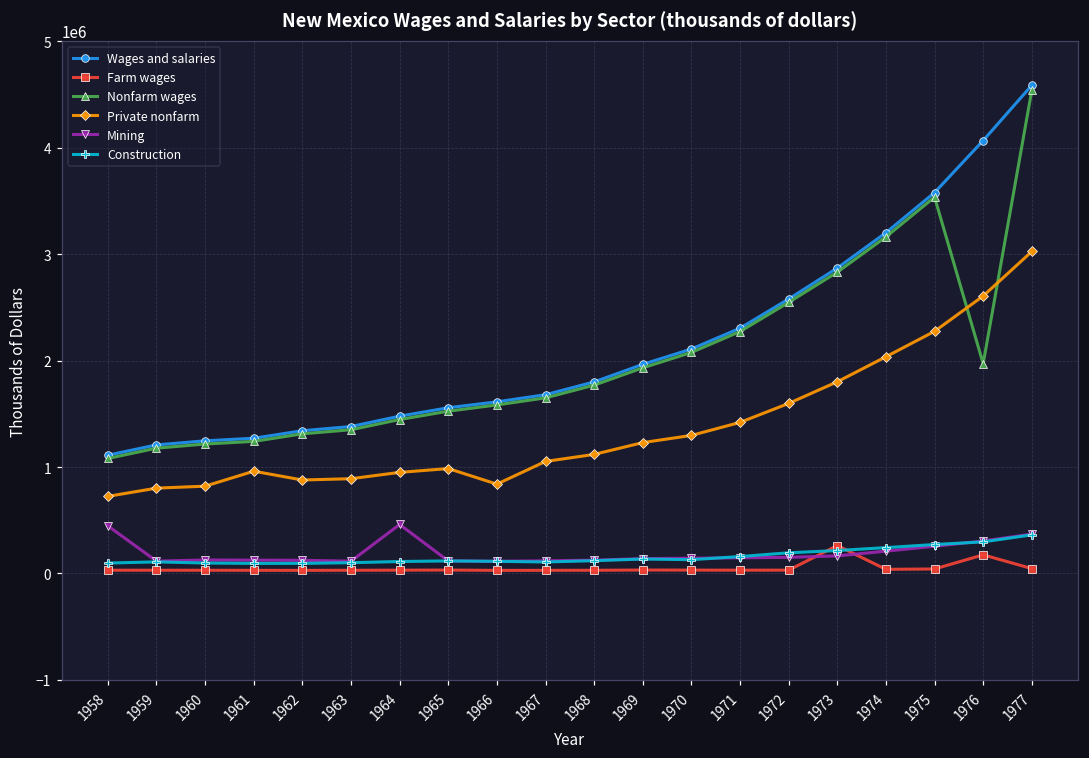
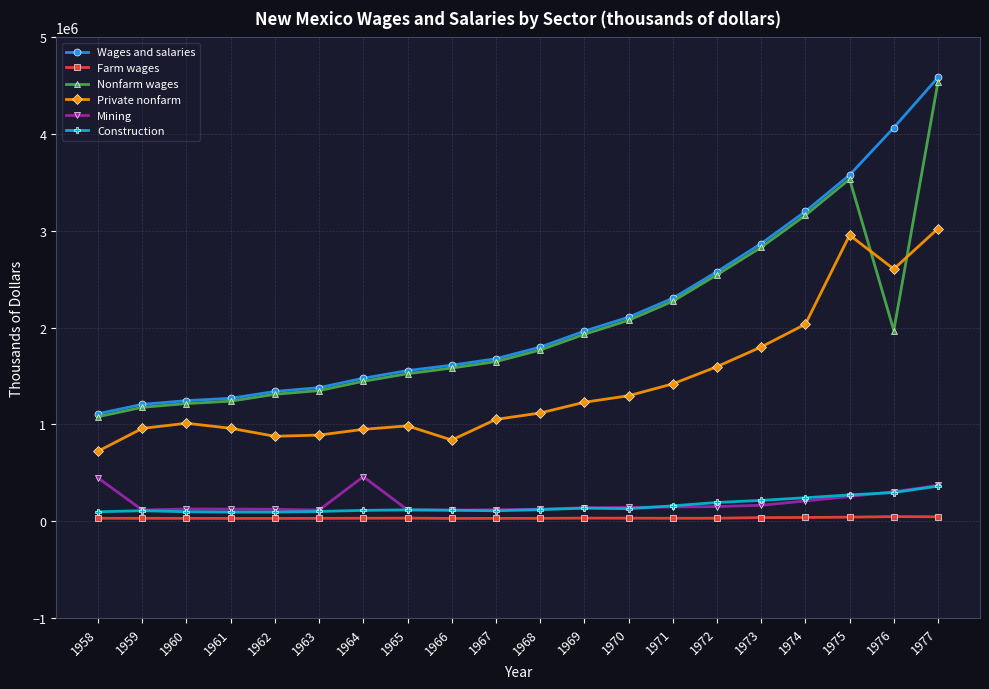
Private nonfarm, 1959: 800000 -> 1000000
Private nonfarm, 1960: 800000 -> 1000000
Farm wages, 1973: 300000 -> 0
Private nonfarm, 1975: 2300000 -> 3000000
Farm wages, 1976: 200000 -> 0
